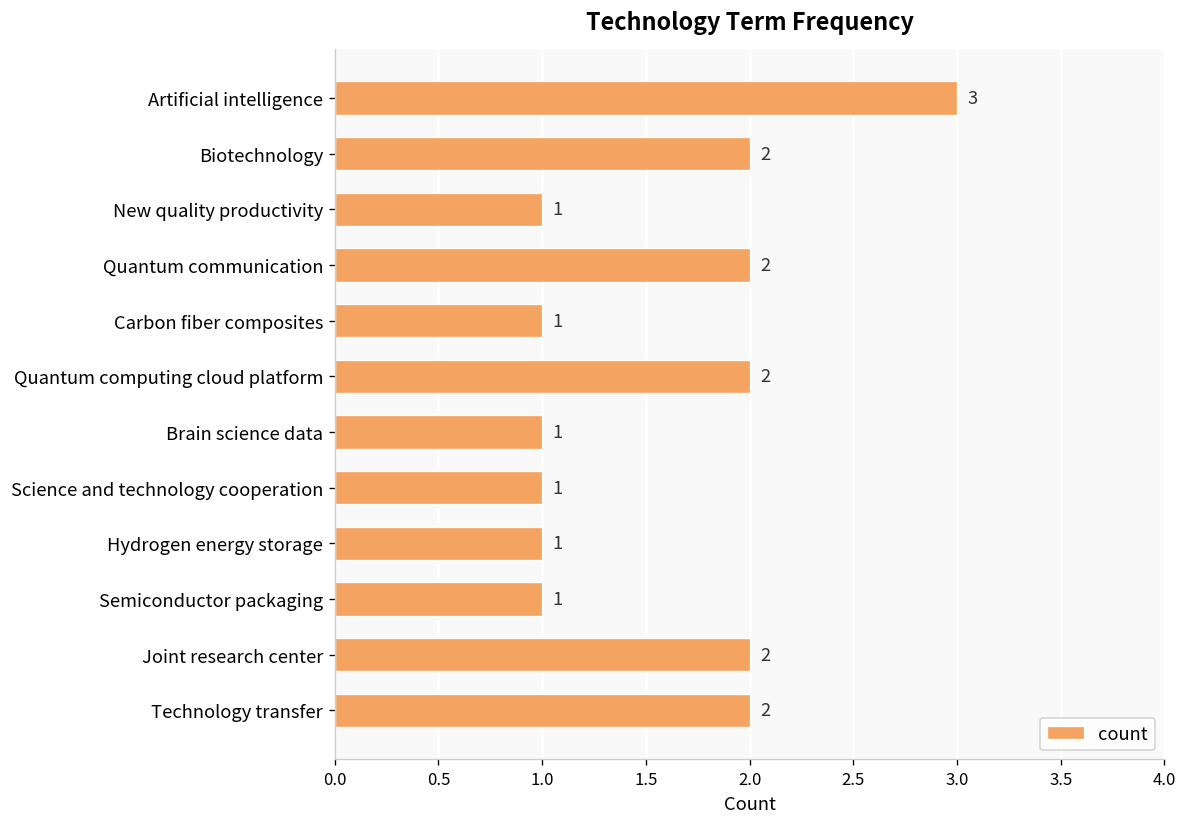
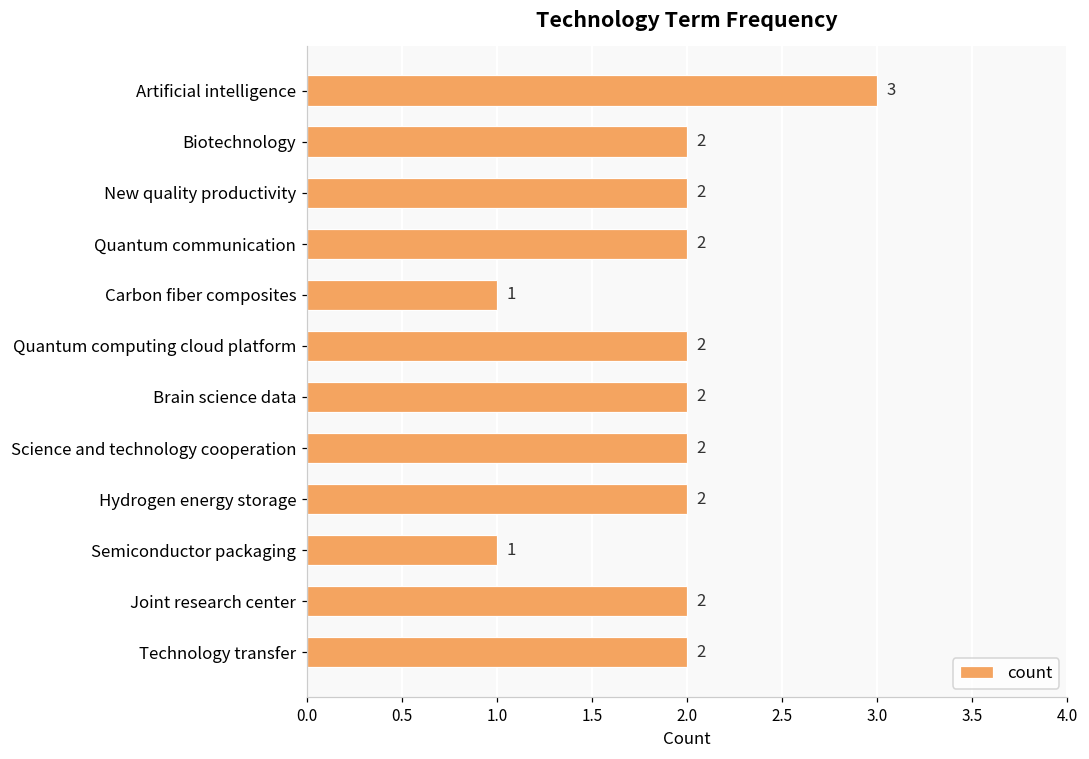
New quality productivity: 1 -> 2
Brain science data: 1 -> 2
Science and technology cooperation: 1 -> 2
Hydrogen energy storage: 1 -> 2
